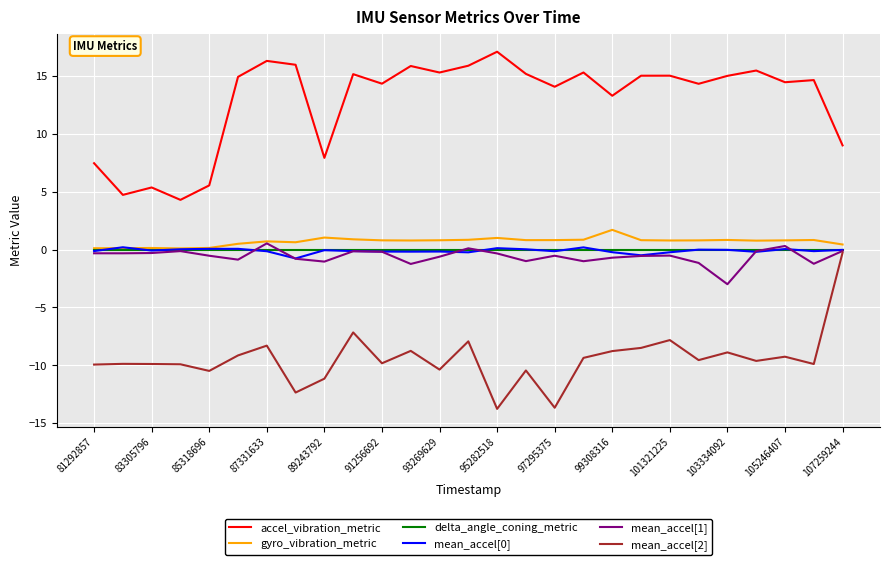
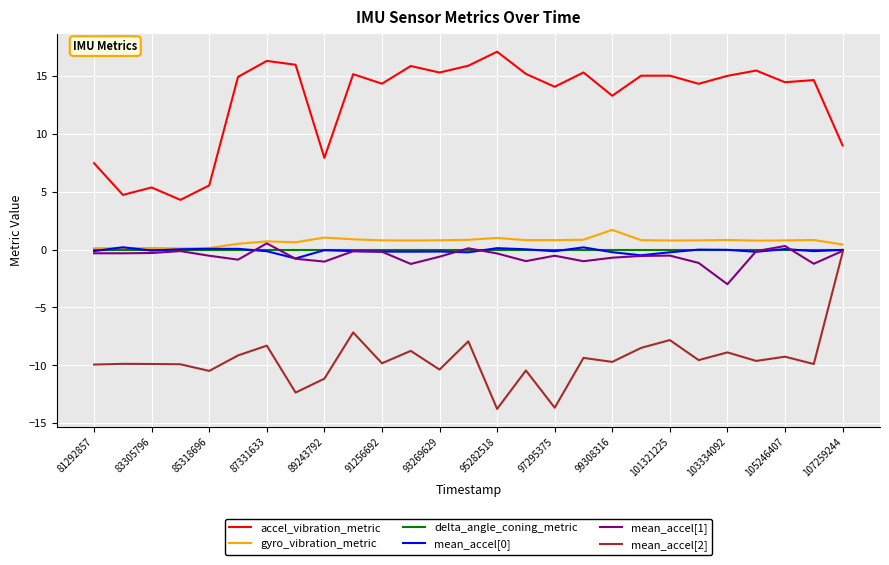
mean_accel[2], 99308316: -8.8 -> -9.7
